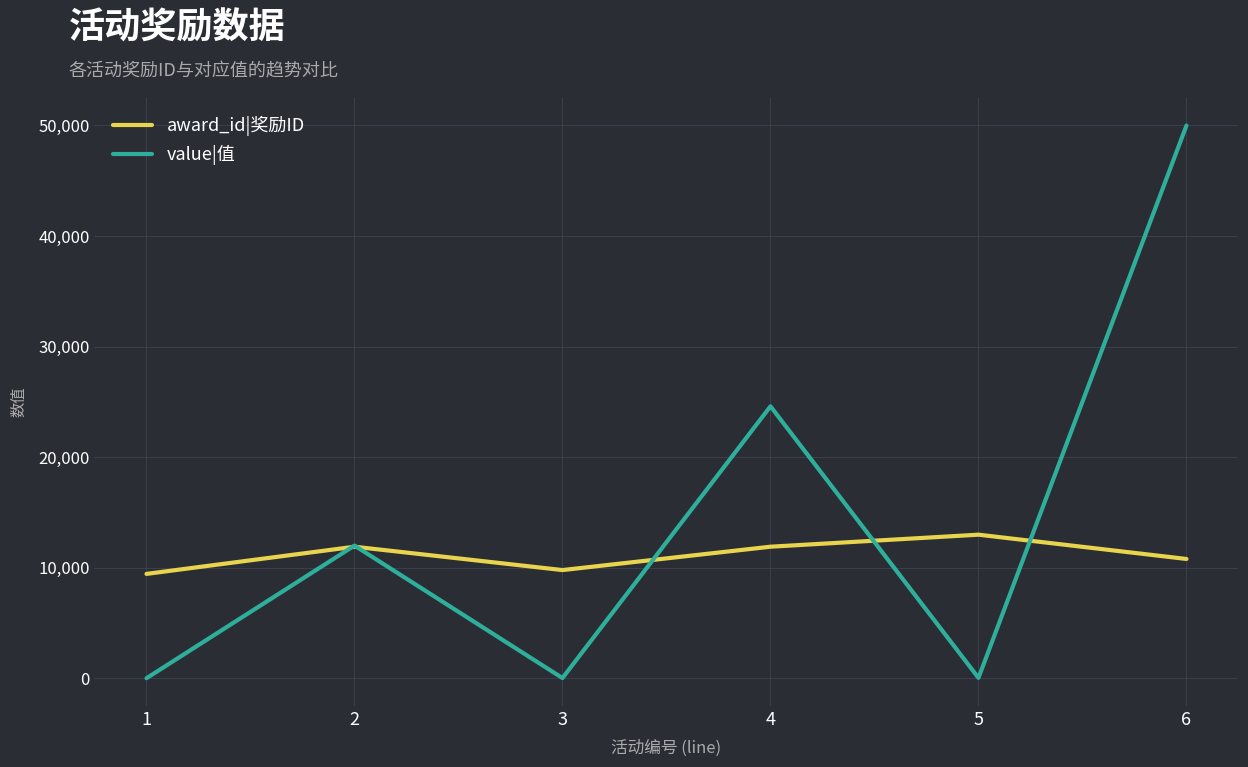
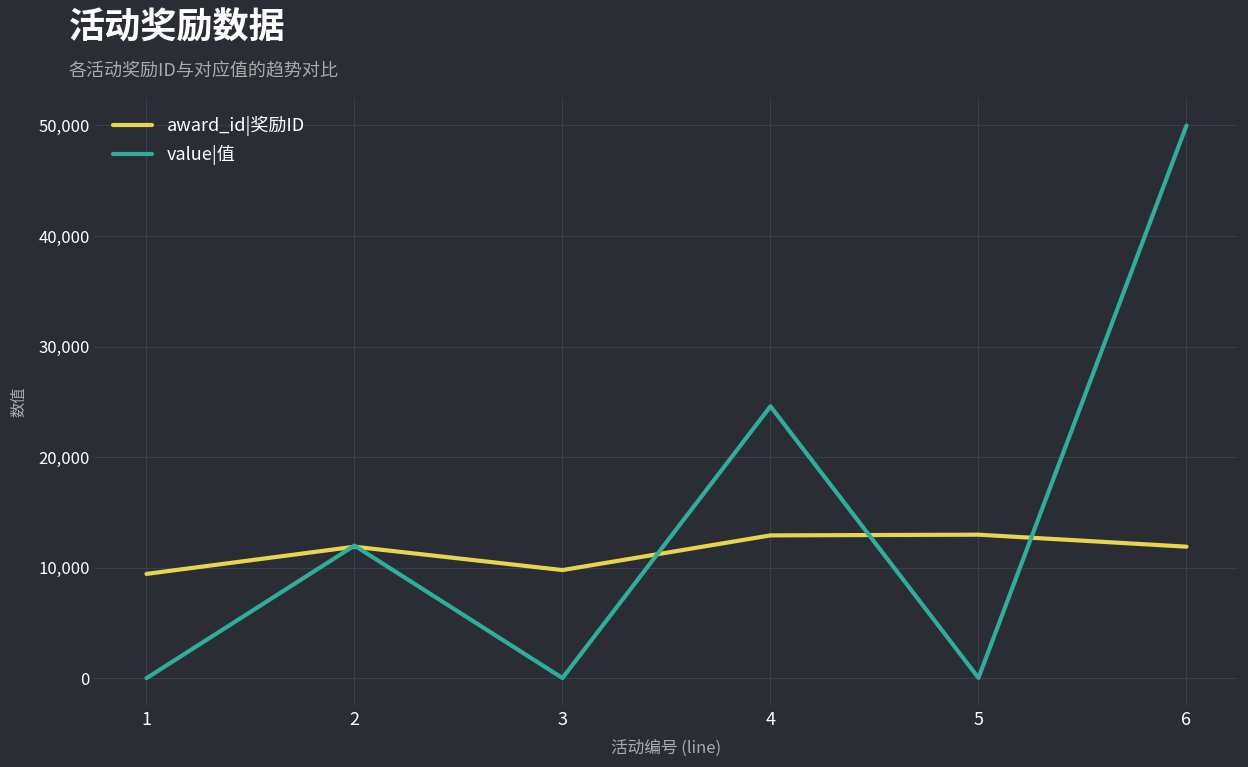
award_id|奖励ID, 4: 11,900 -> 12,900
award_id|奖励ID, 6: 10,800 -> 11,900
